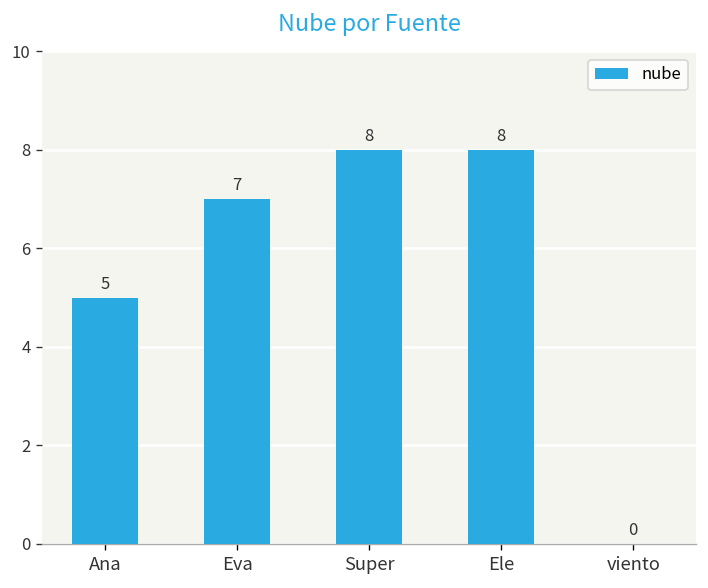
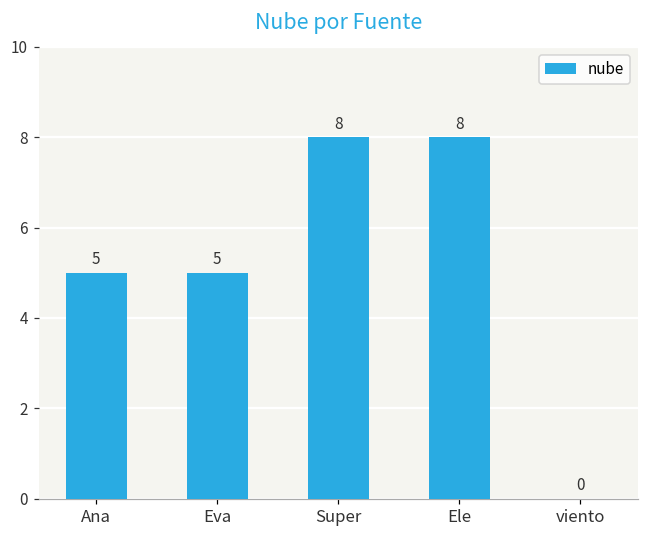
Eva: 7 -> 5
